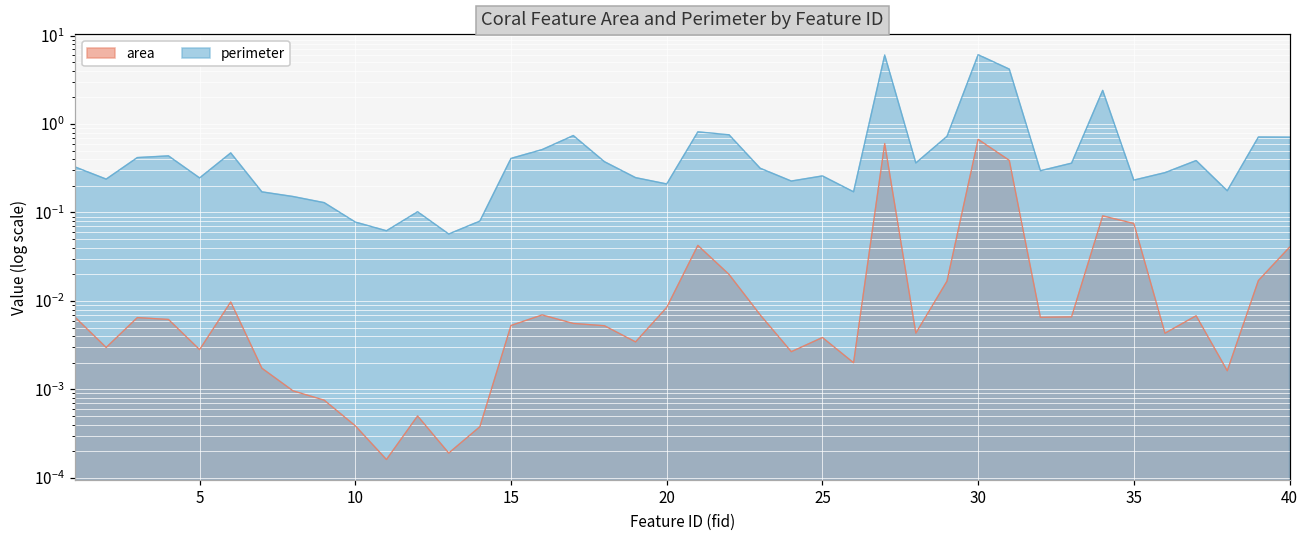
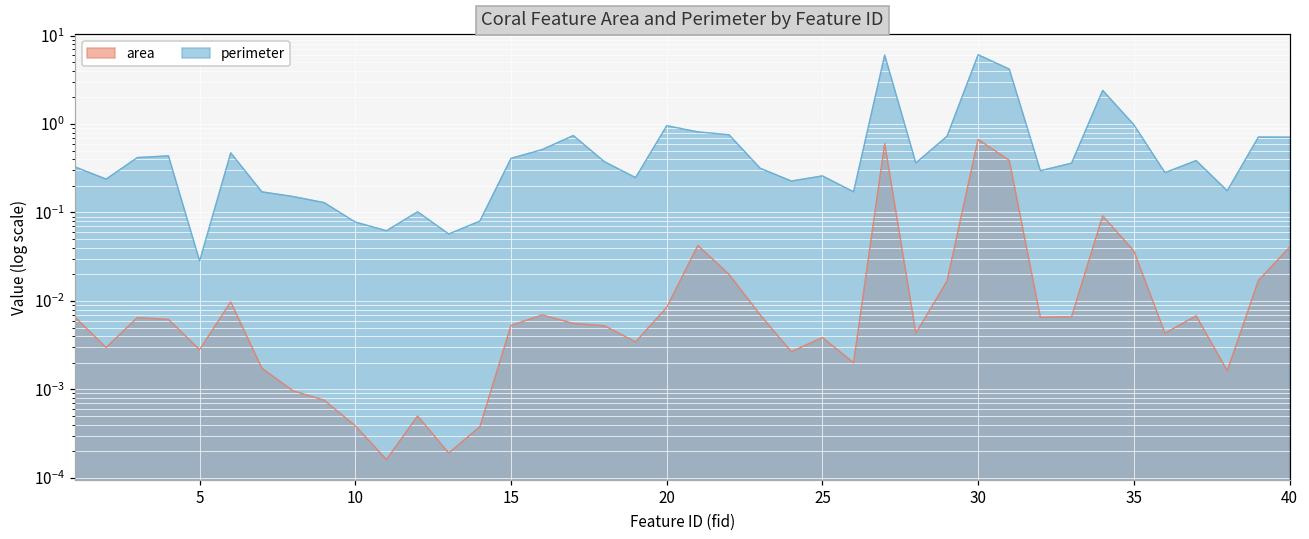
perimeter, 5: 0.25 -> 0.028
perimeter, 20: 0.21 -> 1.0
area, 35: 0.08 -> 0.04
perimeter, 35: 0.23 -> 1.0
